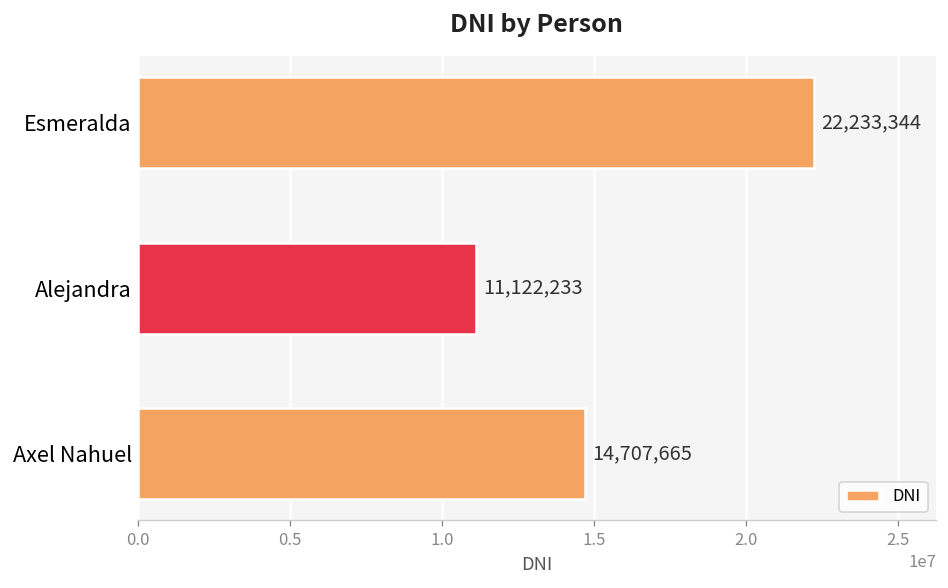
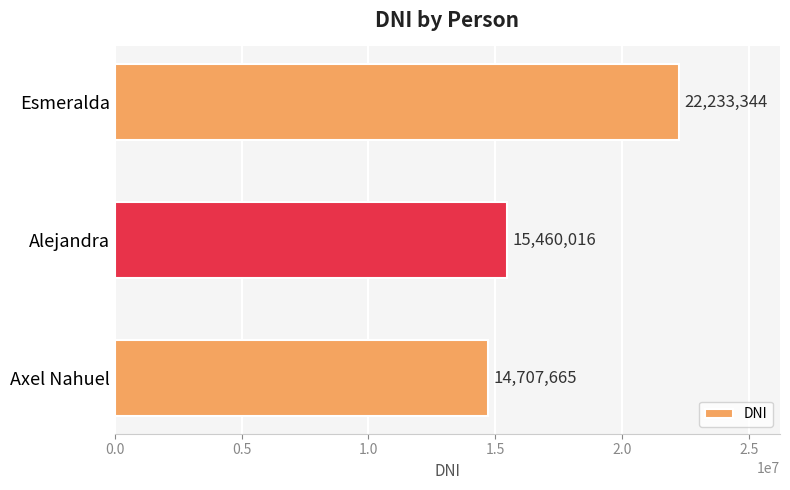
Alejandra: 11,122,233 -> 15,460,016
